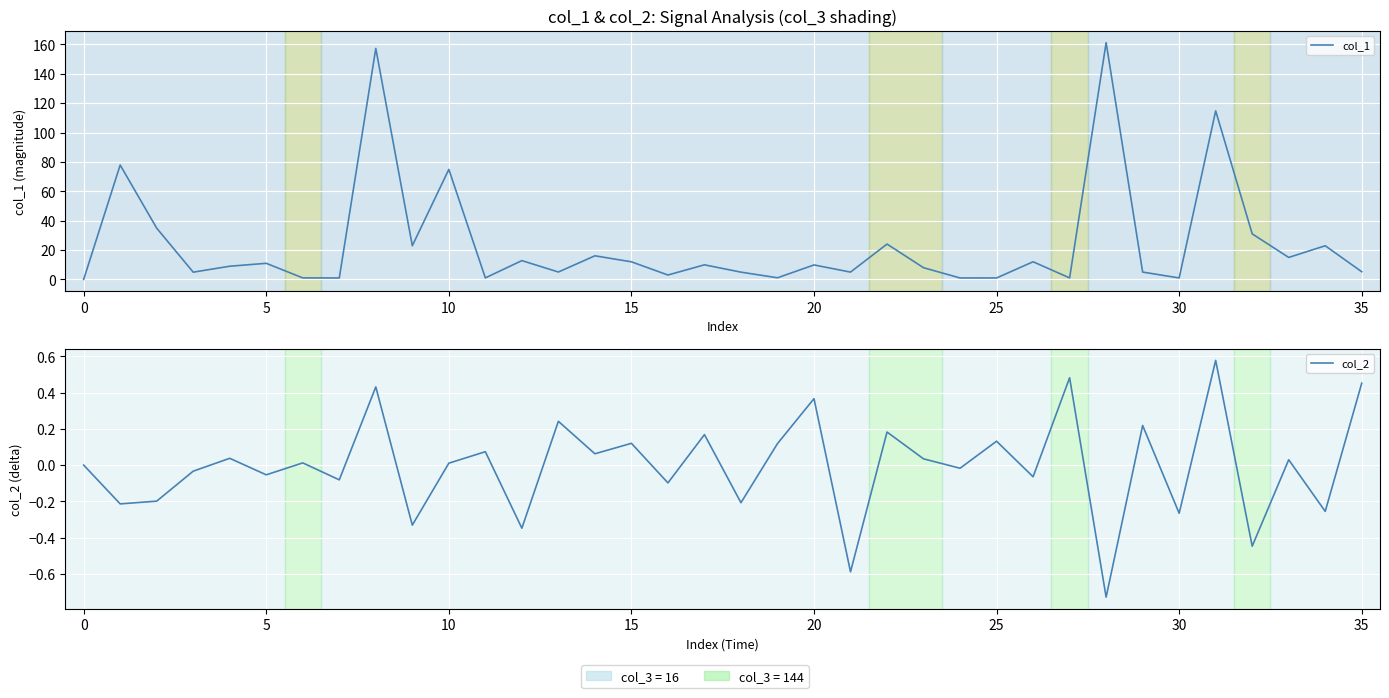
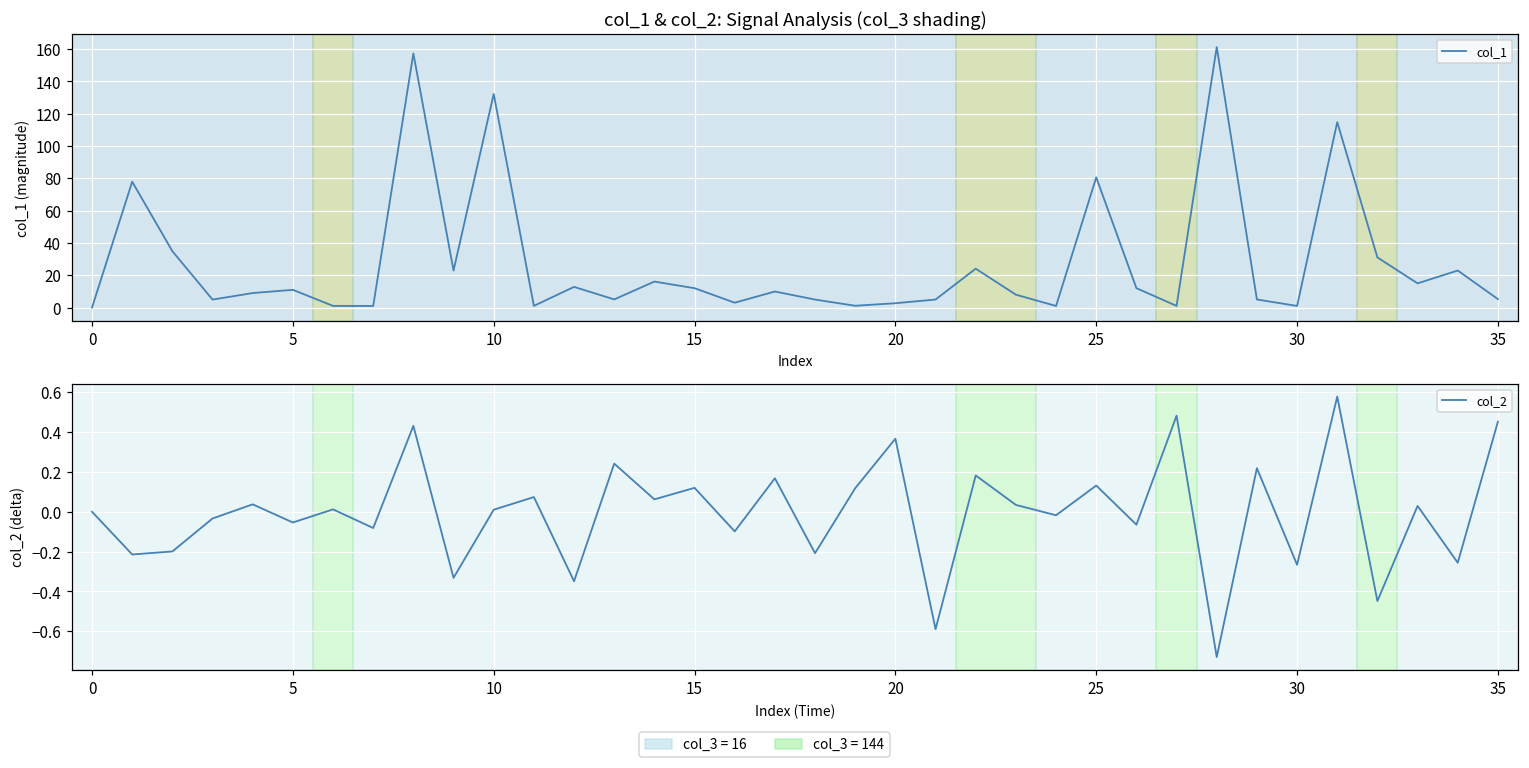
col_1 & col_2: Signal Analysis (col_3 shading), 10: 75 -> 132
col_1 & col_2: Signal Analysis (col_3 shading), 20: 10 -> 3
col_1 & col_2: Signal Analysis (col_3 shading), 25: 1 -> 81
